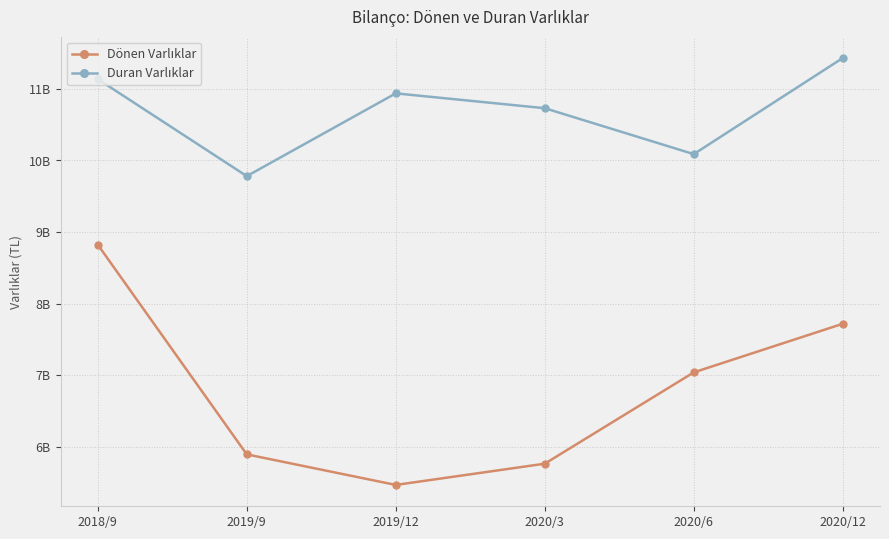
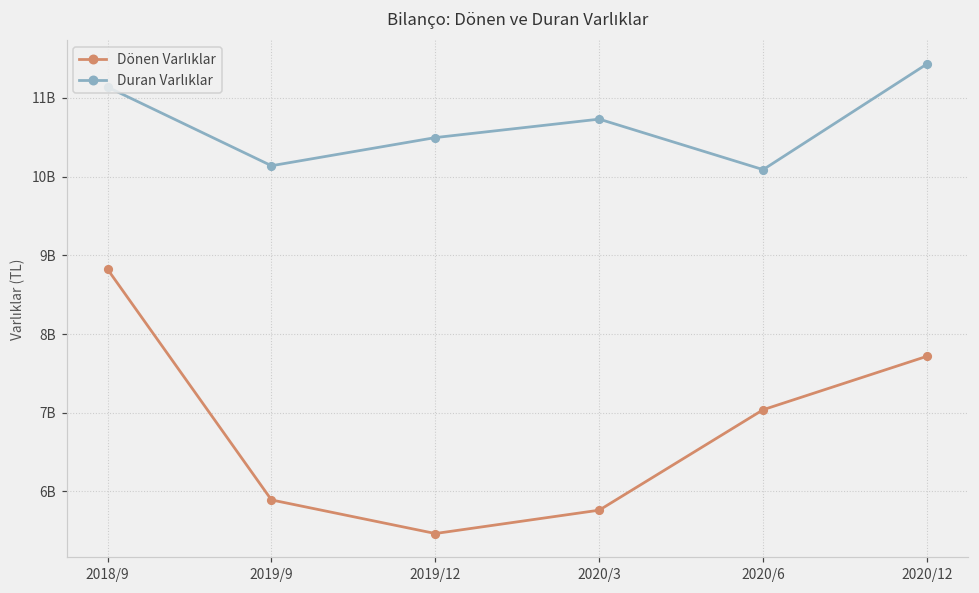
Duran Varlıklar, 2019/9: 9800000000 -> 10100000000
Duran Varlıklar, 2019/12: 10900000000 -> 10500000000
